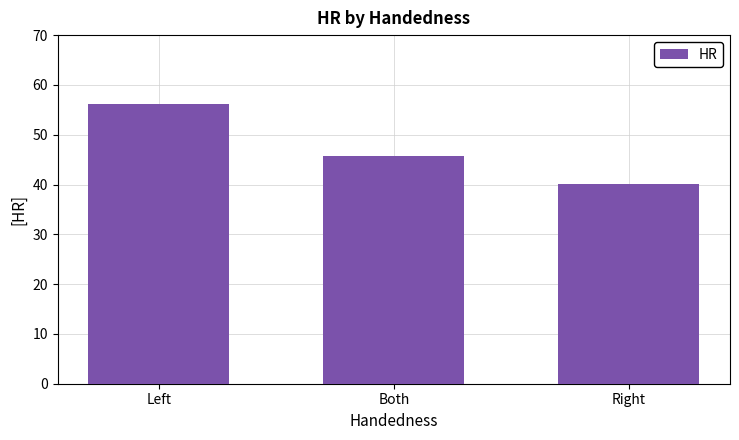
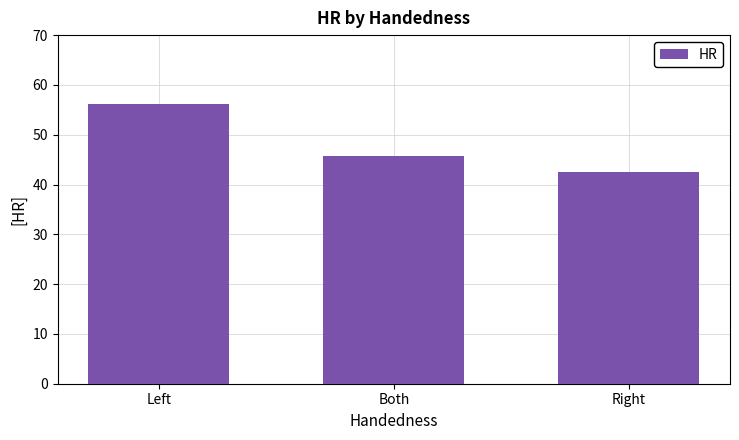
Right: 40 -> 43
